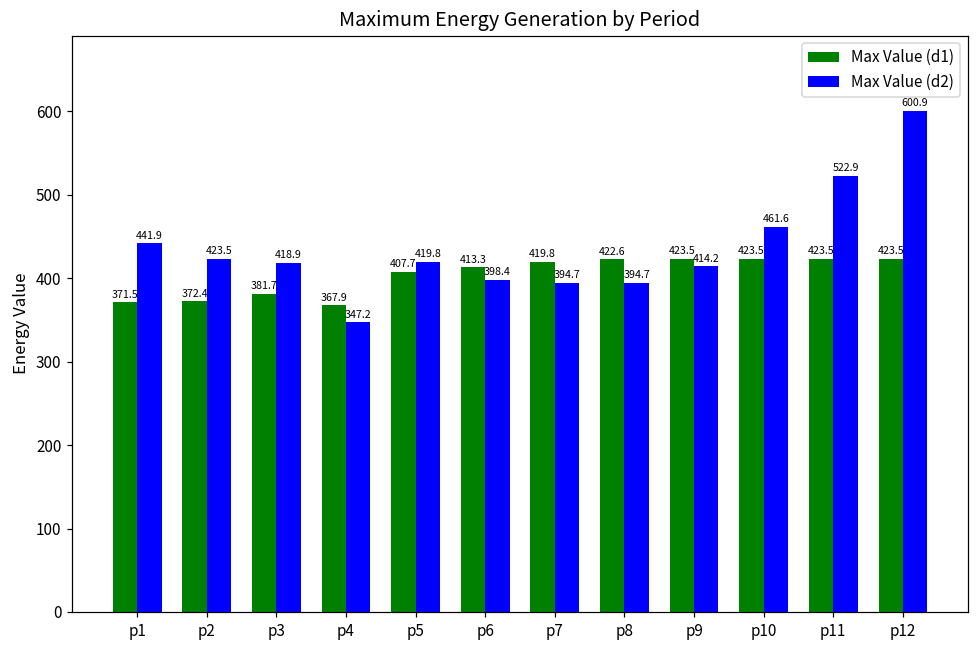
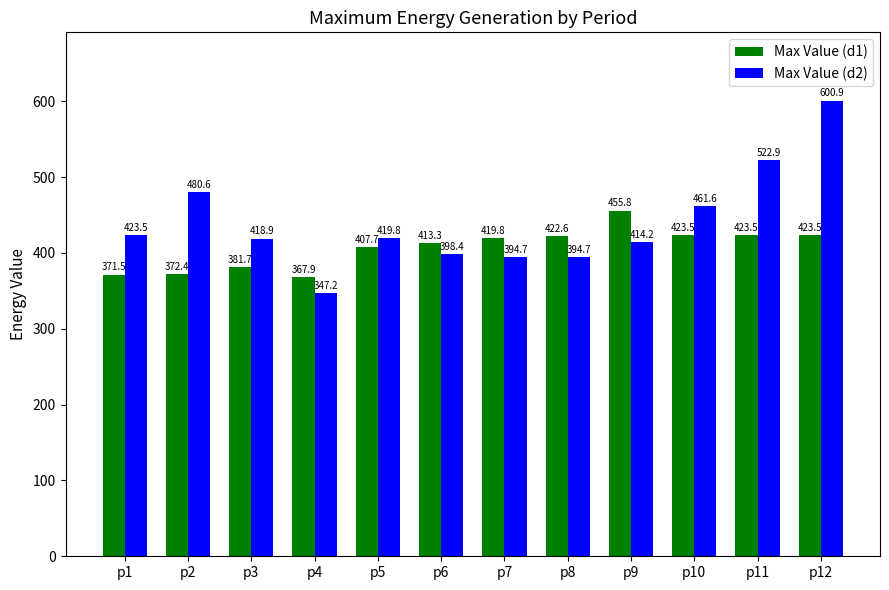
Max Value (d2), p1: 441.9 -> 423.5
Max Value (d2), p2: 423.5 -> 480.6
Max Value (d1), p9: 423.5 -> 455.8
